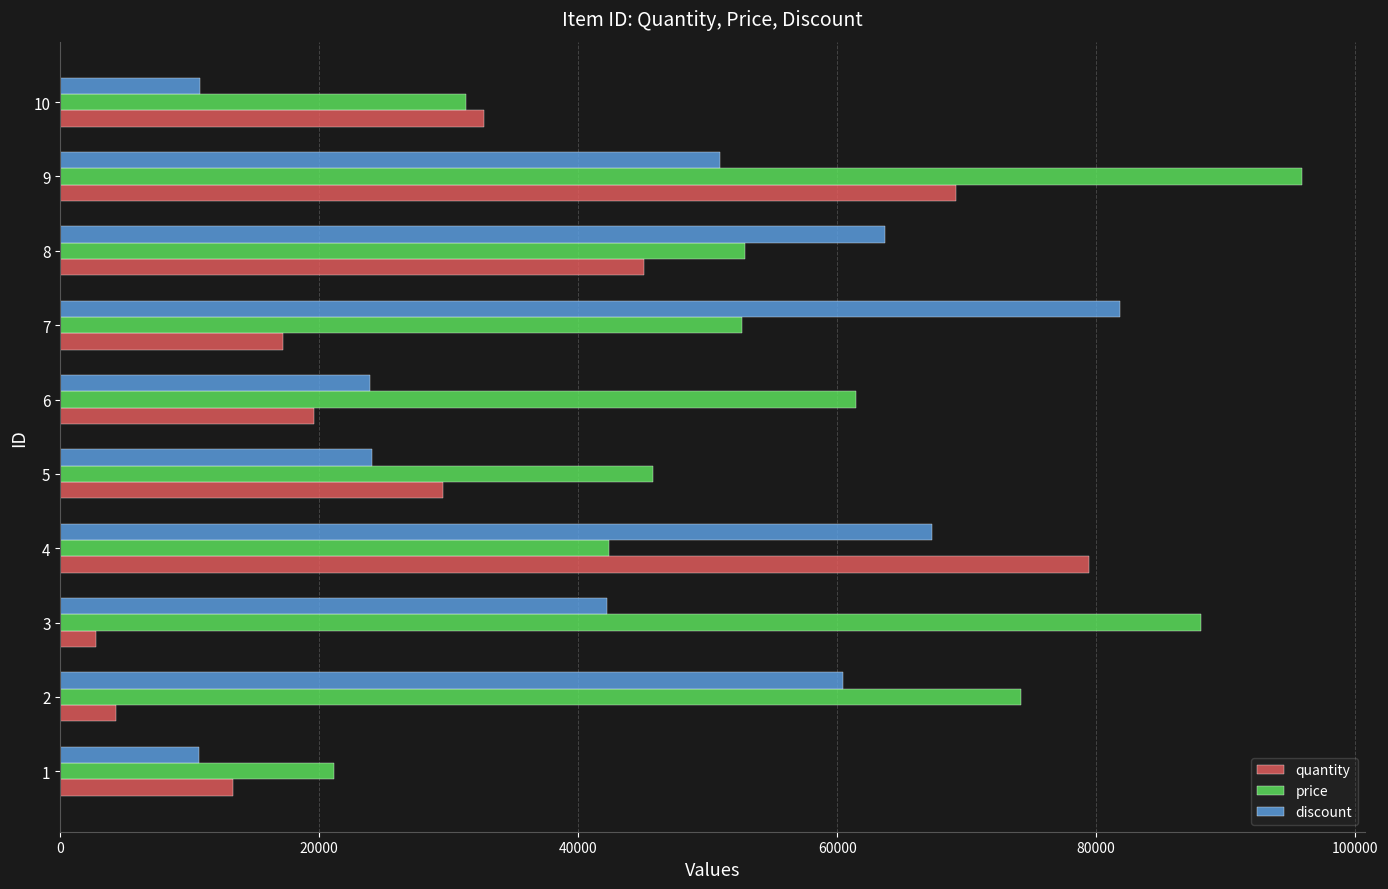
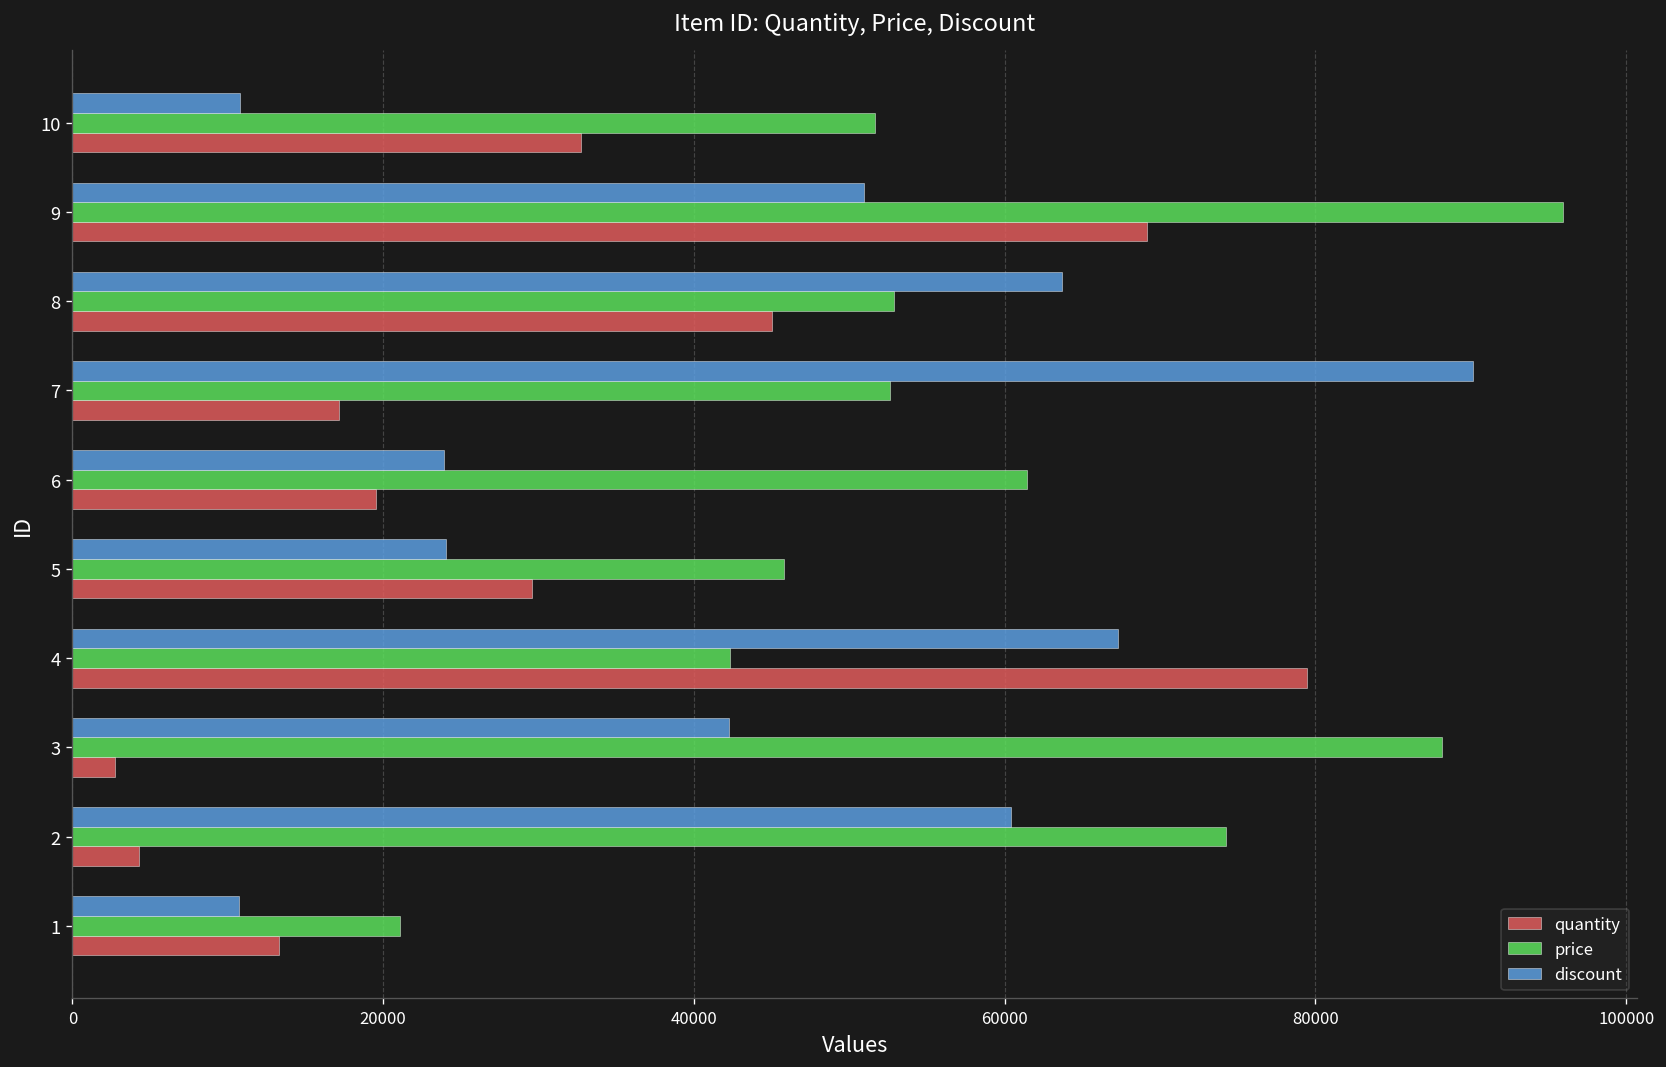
price, 10: 31300 -> 51600
discount, 7: 81800 -> 90100
